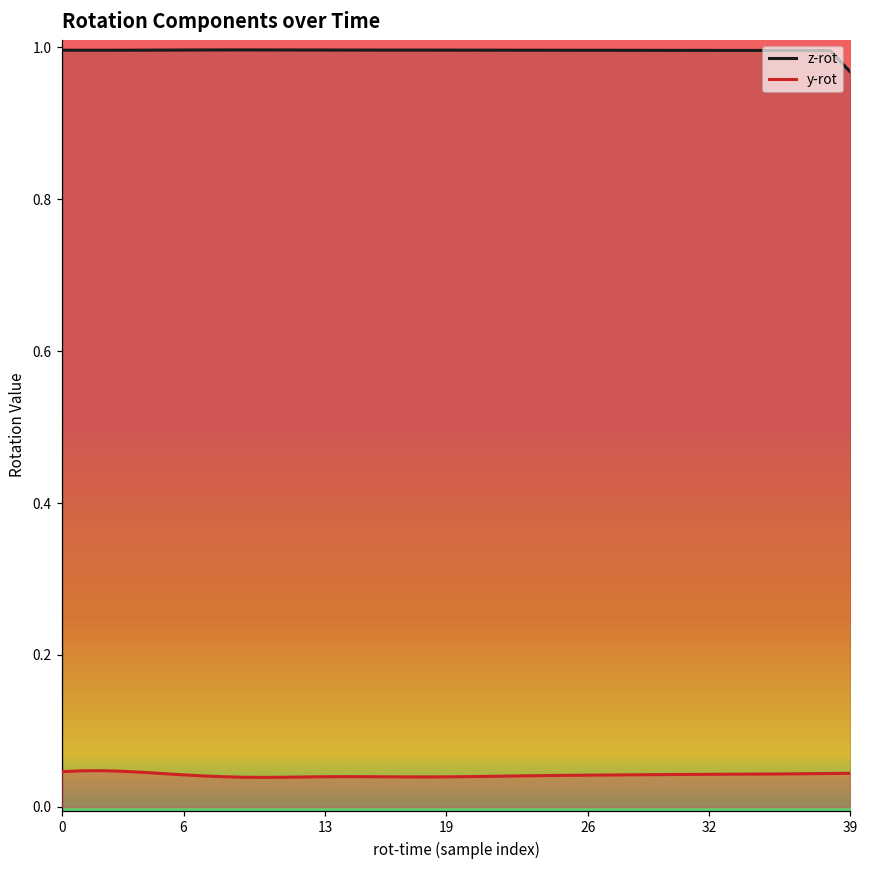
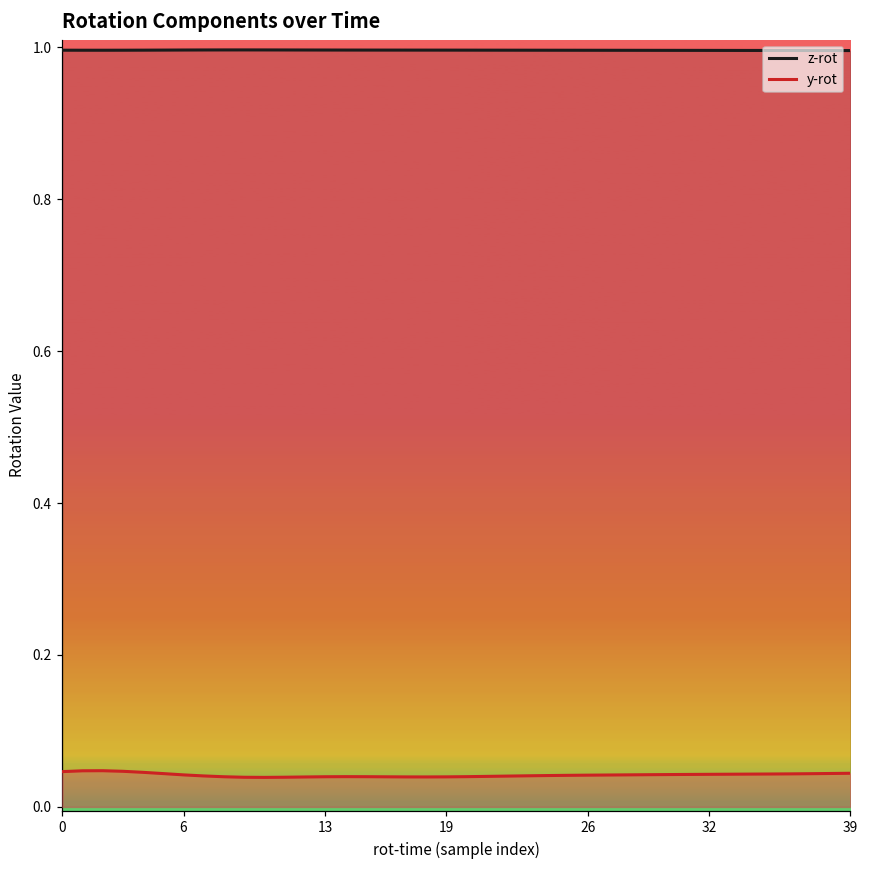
z-rot, 39: 0.97 -> 1.00
